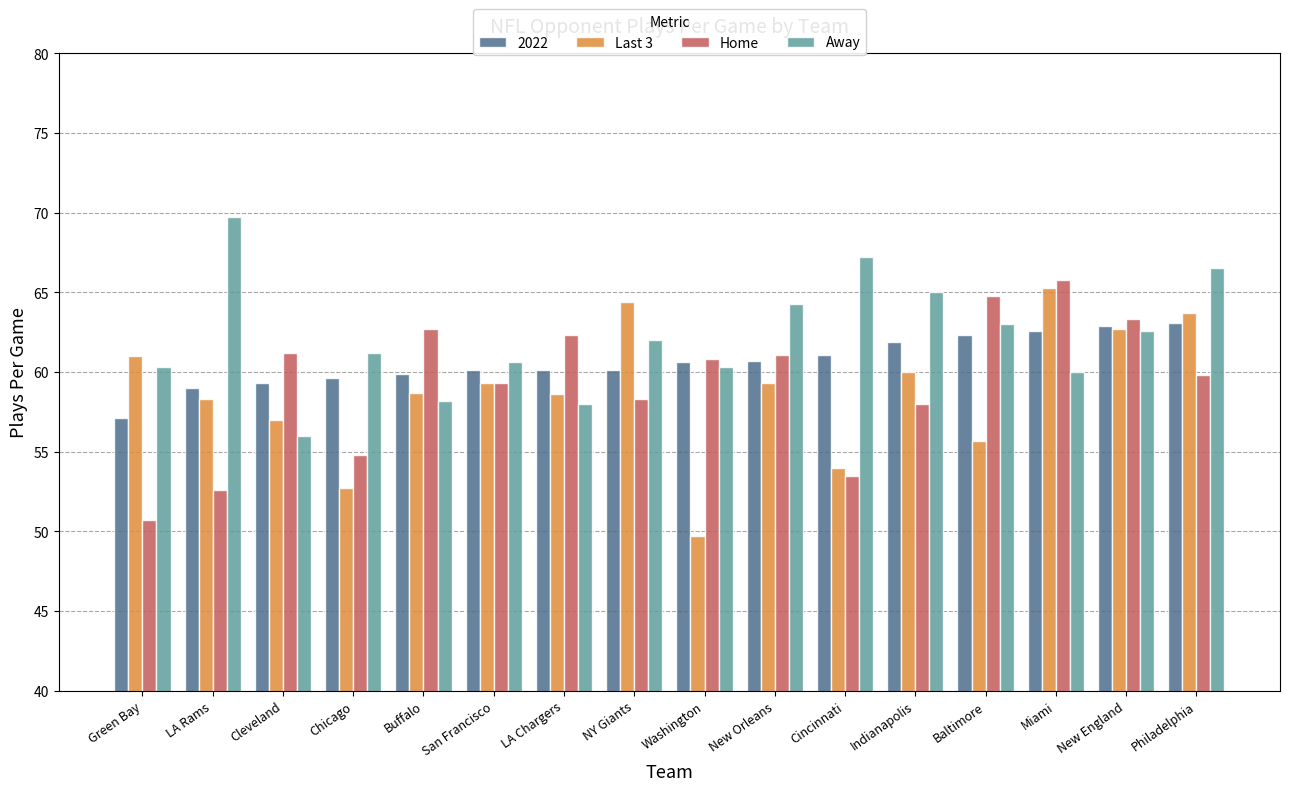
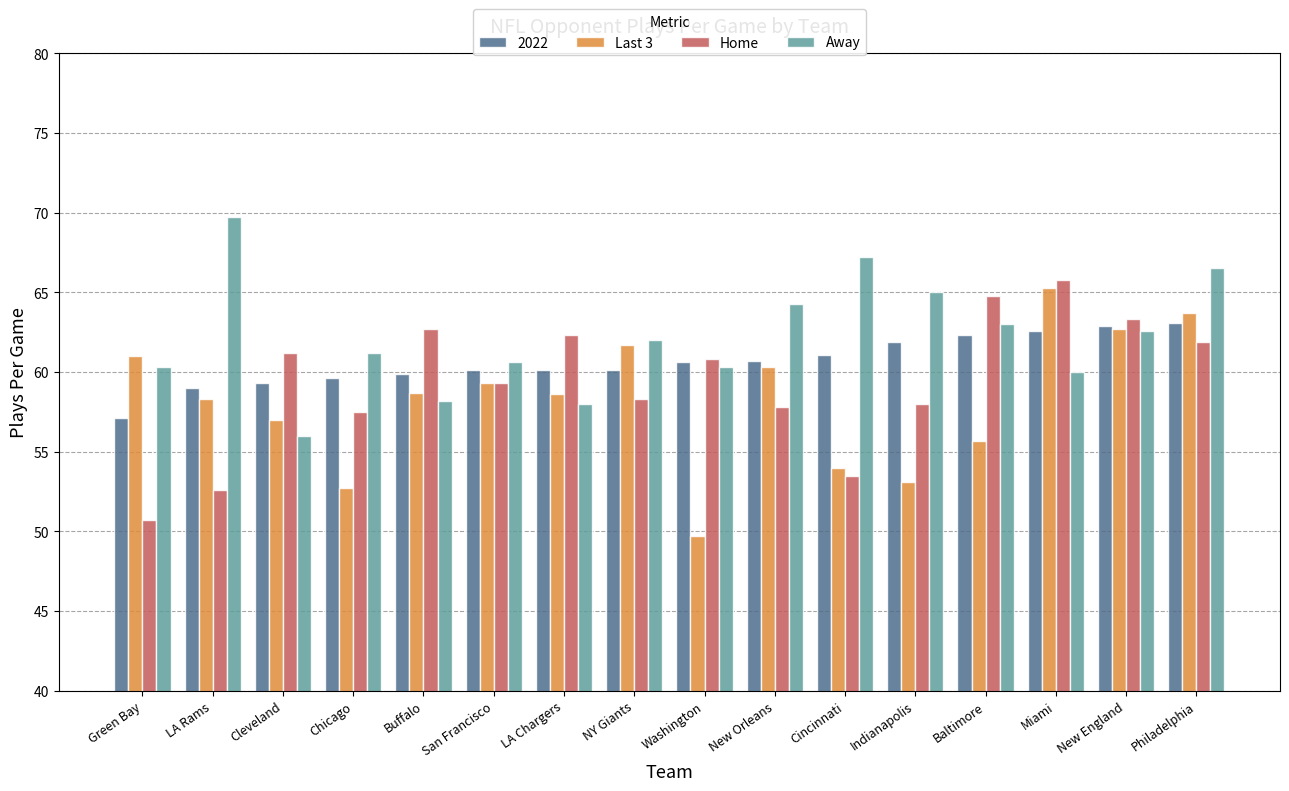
Home, Chicago: 54.8 -> 57.5
Last 3, NY Giants: 64.4 -> 61.7
Last 3, New Orleans: 59.3 -> 60.3
Home, New Orleans: 61.1 -> 57.8
Last 3, Indianapolis: 60.0 -> 53.1
Home, Philadelphia: 59.8 -> 61.9
